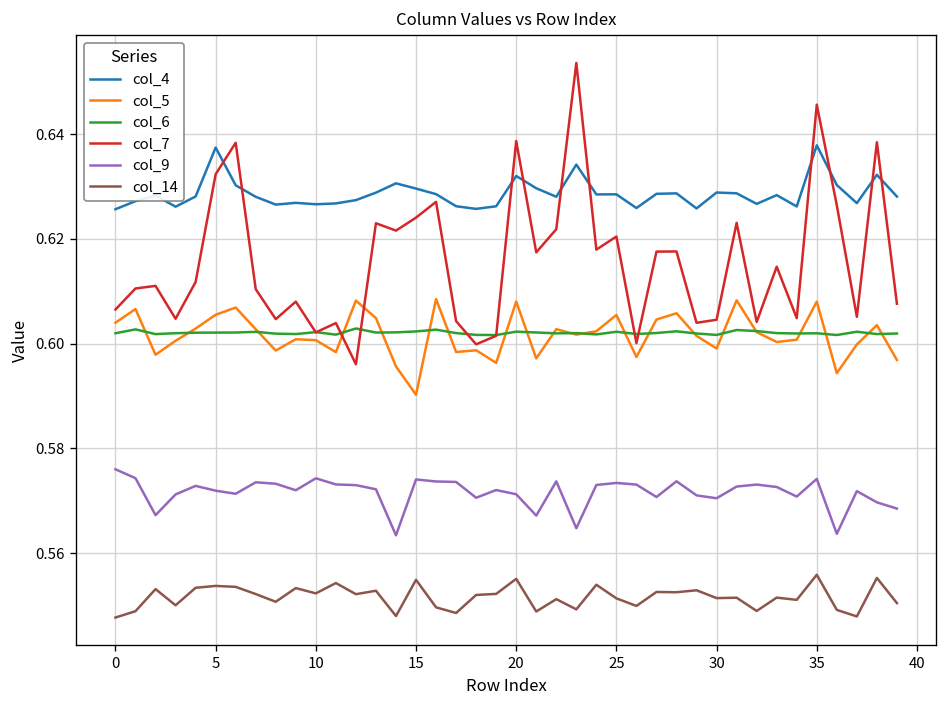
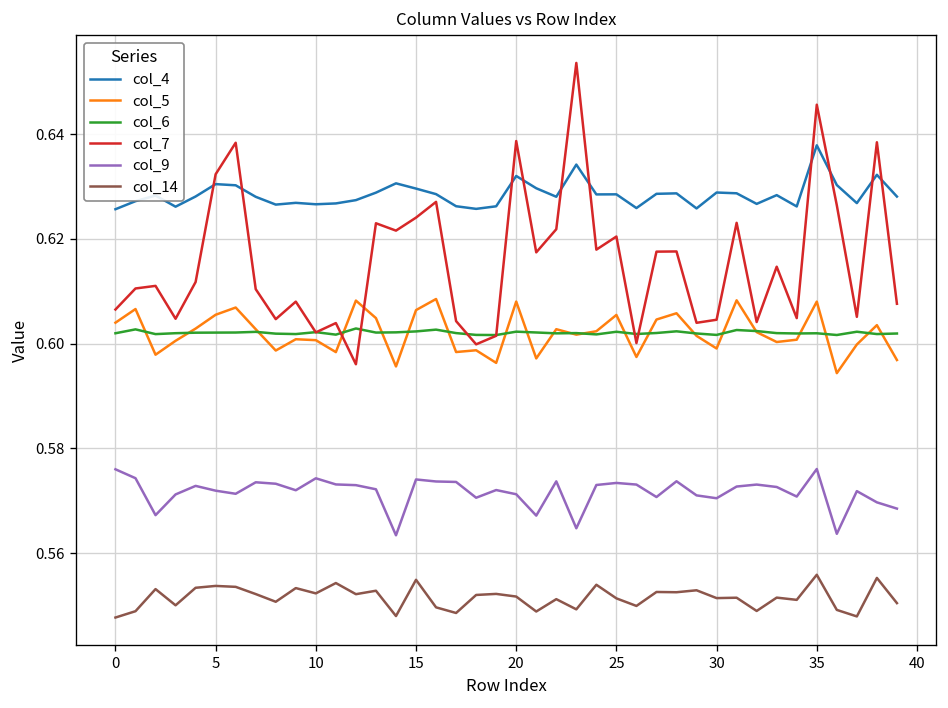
col_4, 5: 0.637 -> 0.630
col_5, 15: 0.590 -> 0.606
col_14, 20: 0.555 -> 0.552
col_9, 35: 0.574 -> 0.576
